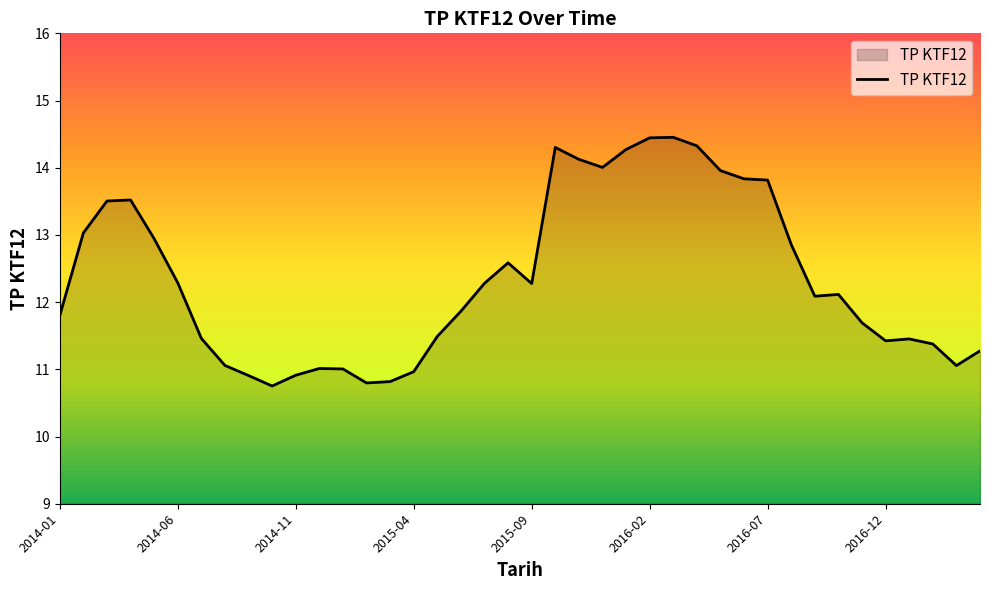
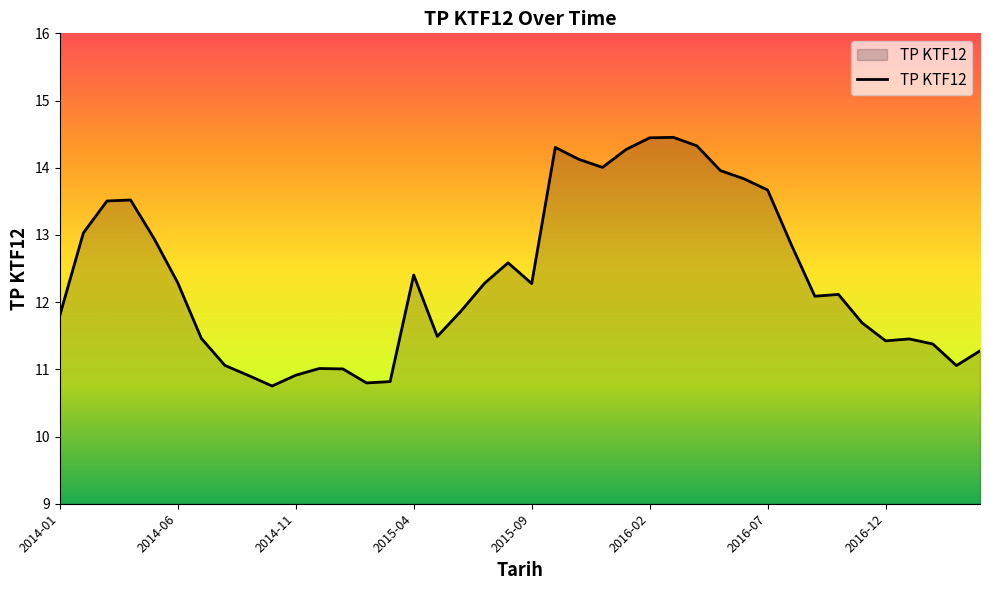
2015-04: 11.0 -> 12.4
2016-07: 13.8 -> 13.7
